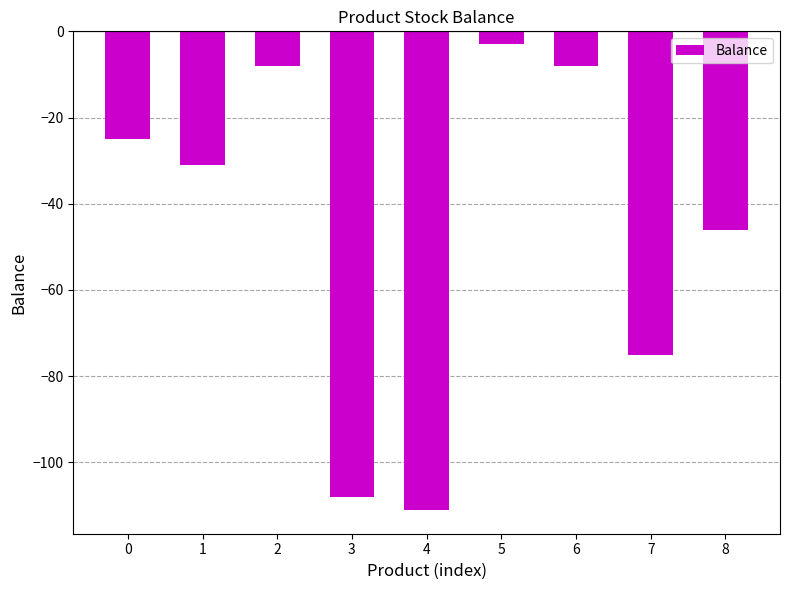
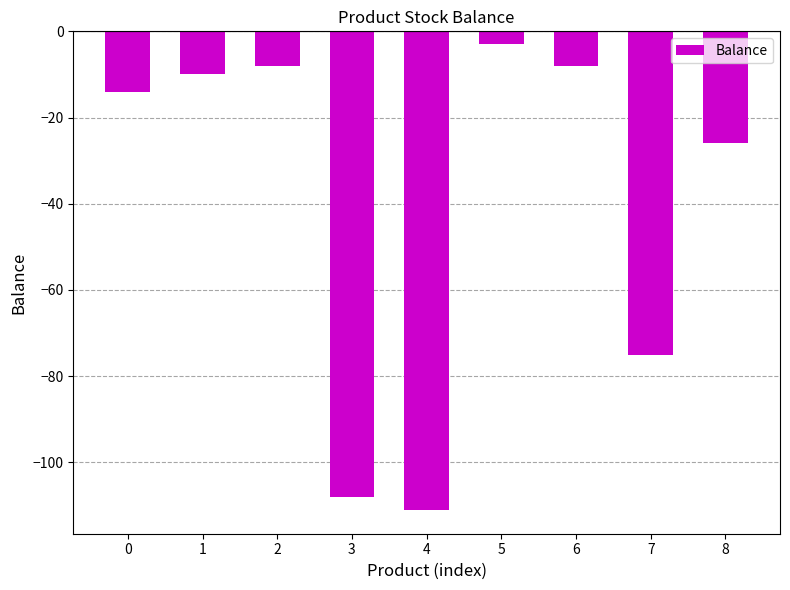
0: -25 -> -14
1: -31 -> -10
8: -46 -> -26
